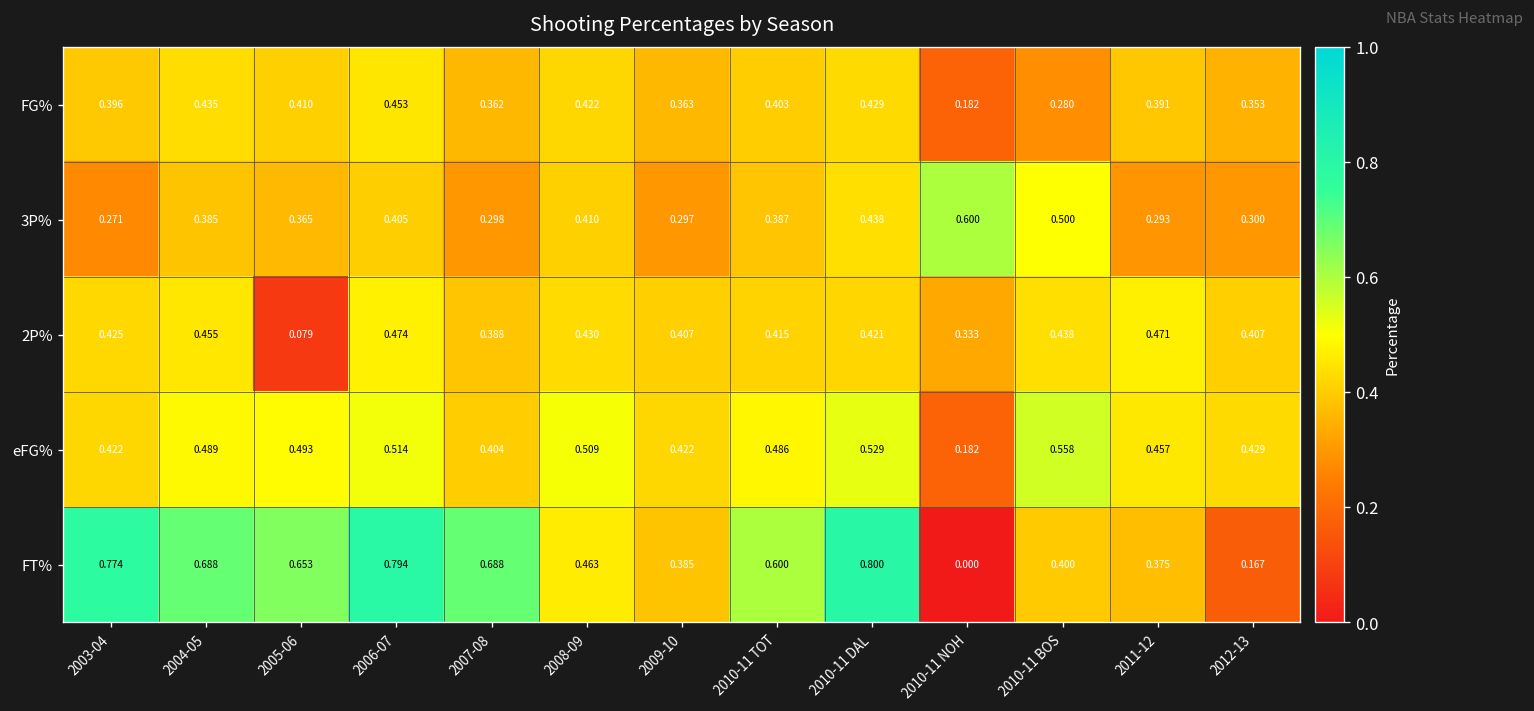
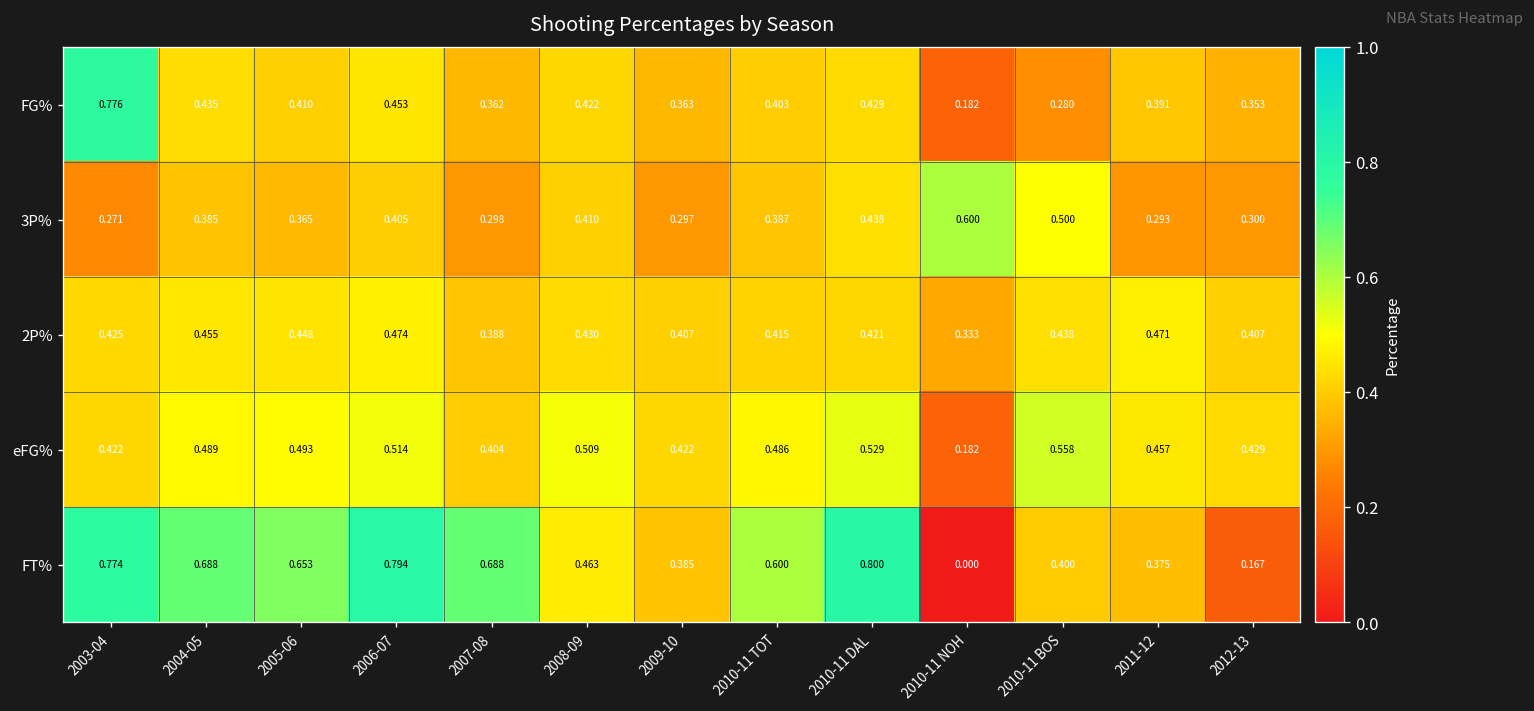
FG%, 2003-04: 0.396 -> 0.776
2P%, 2005-06: 0.079 -> 0.448
